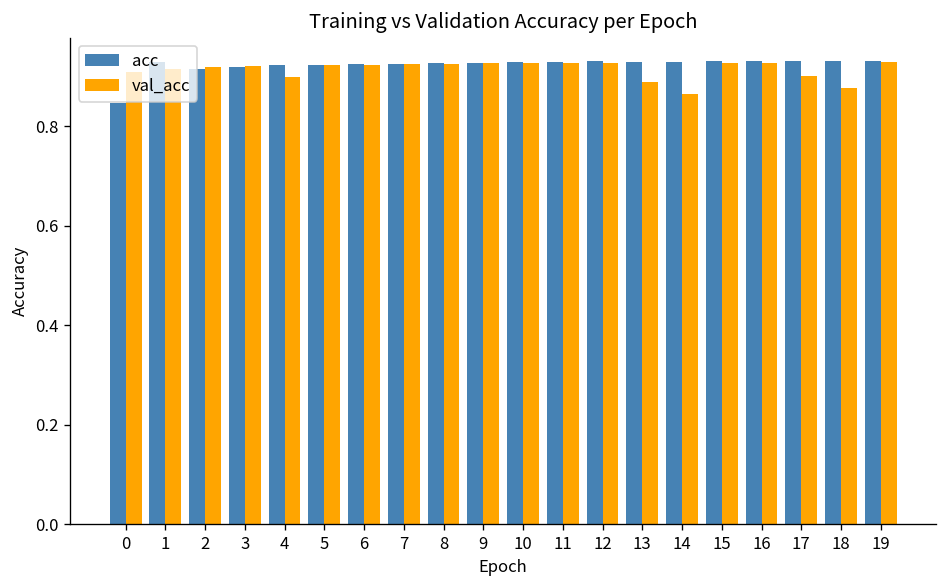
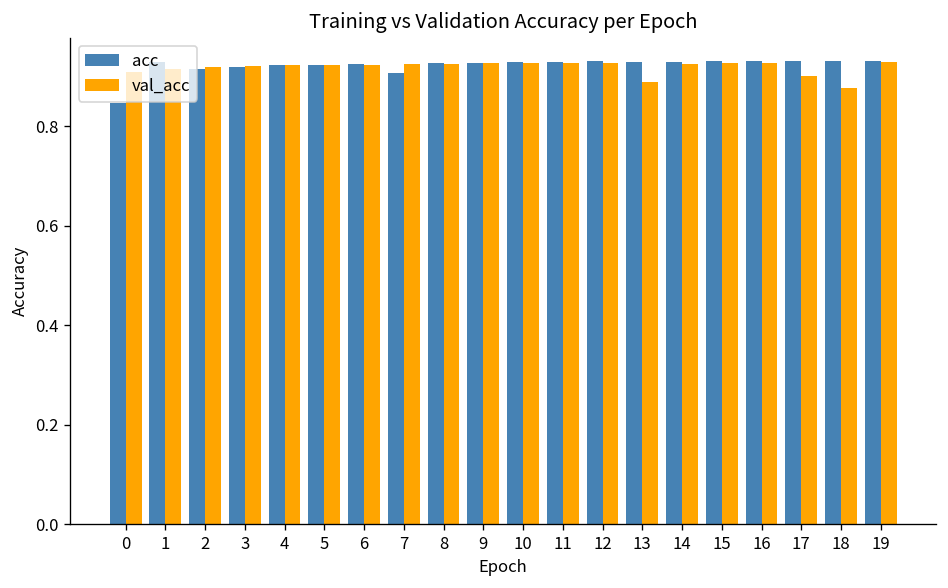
val_acc, 4: 0.90 -> 0.92
acc, 7: 0.93 -> 0.91
val_acc, 14: 0.86 -> 0.93
